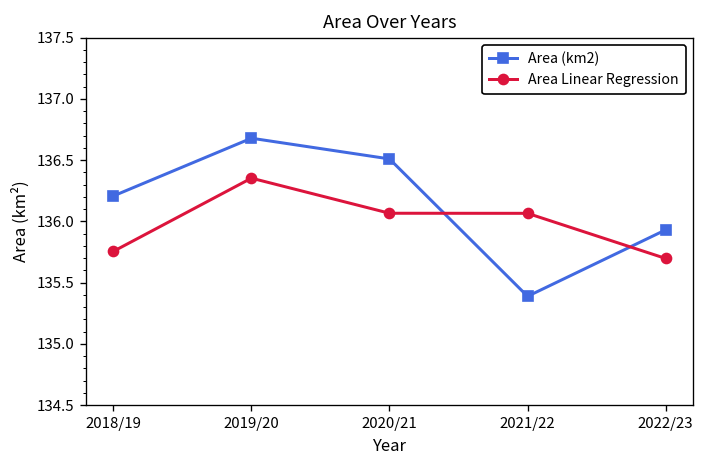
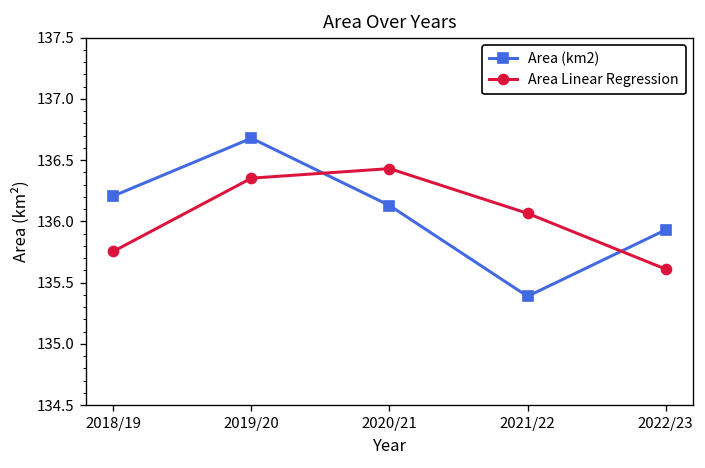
Area (km2), 2020/21: 136.51 -> 136.13
Area Linear Regression, 2020/21: 136.07 -> 136.43
Area Linear Regression, 2022/23: 135.70 -> 135.61
